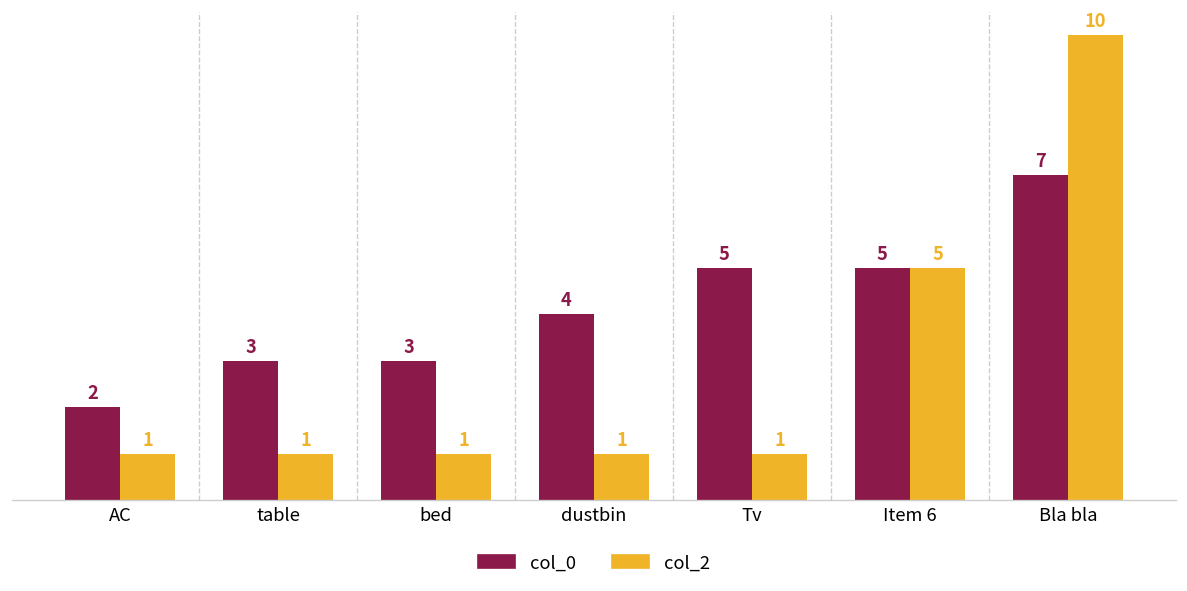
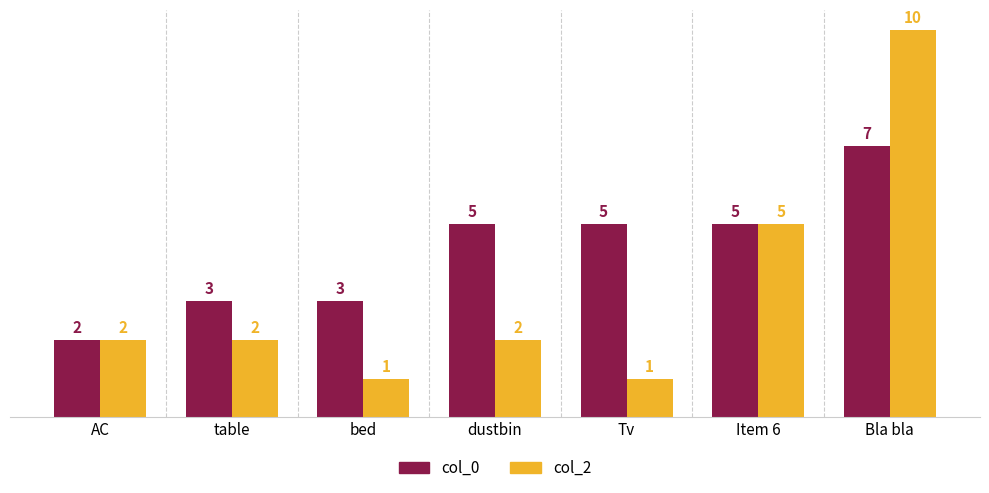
col_2, AC: 1 -> 2
col_2, table: 1 -> 2
col_0, dustbin: 4 -> 5
col_2, dustbin: 1 -> 2
